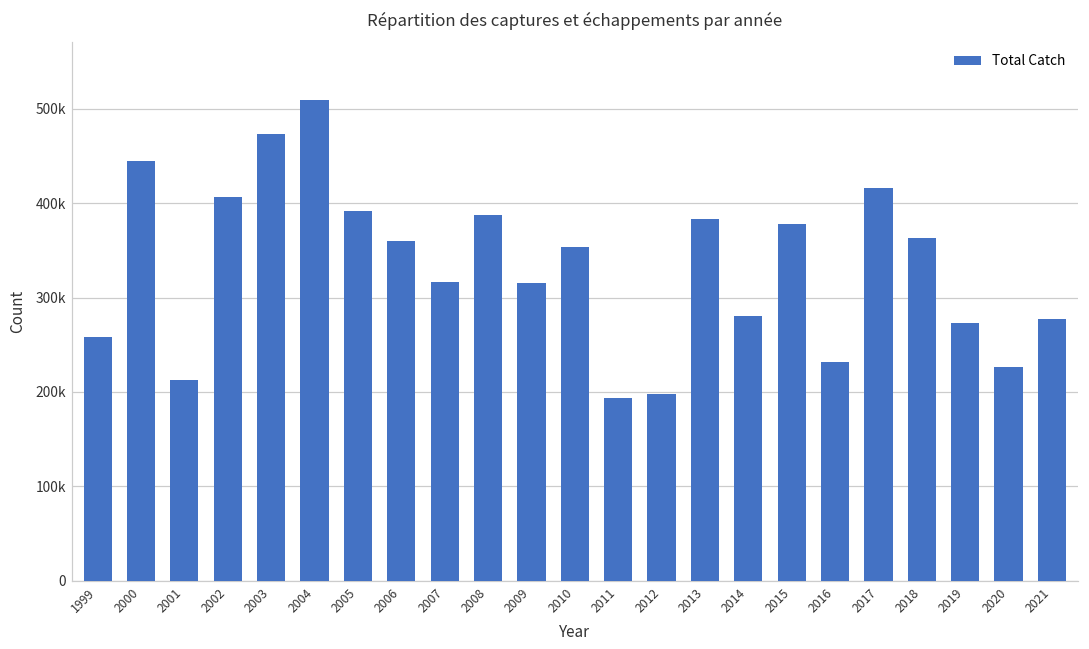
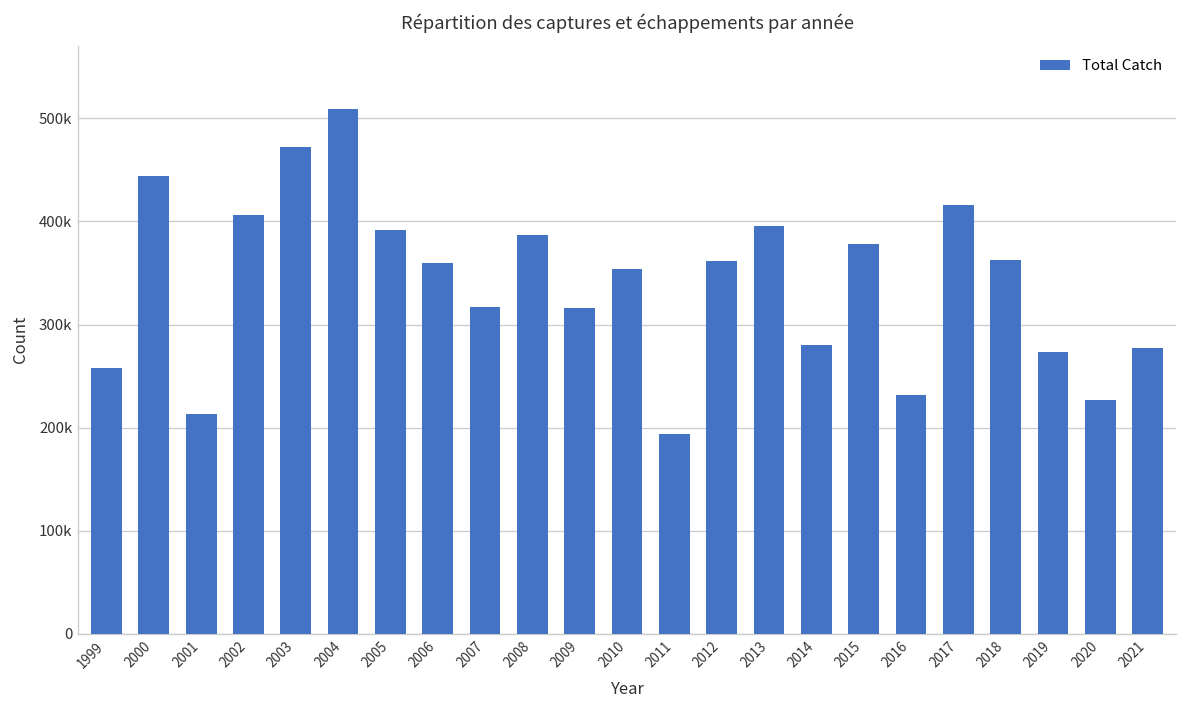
2012: 200000 -> 360000
2013: 380000 -> 400000
